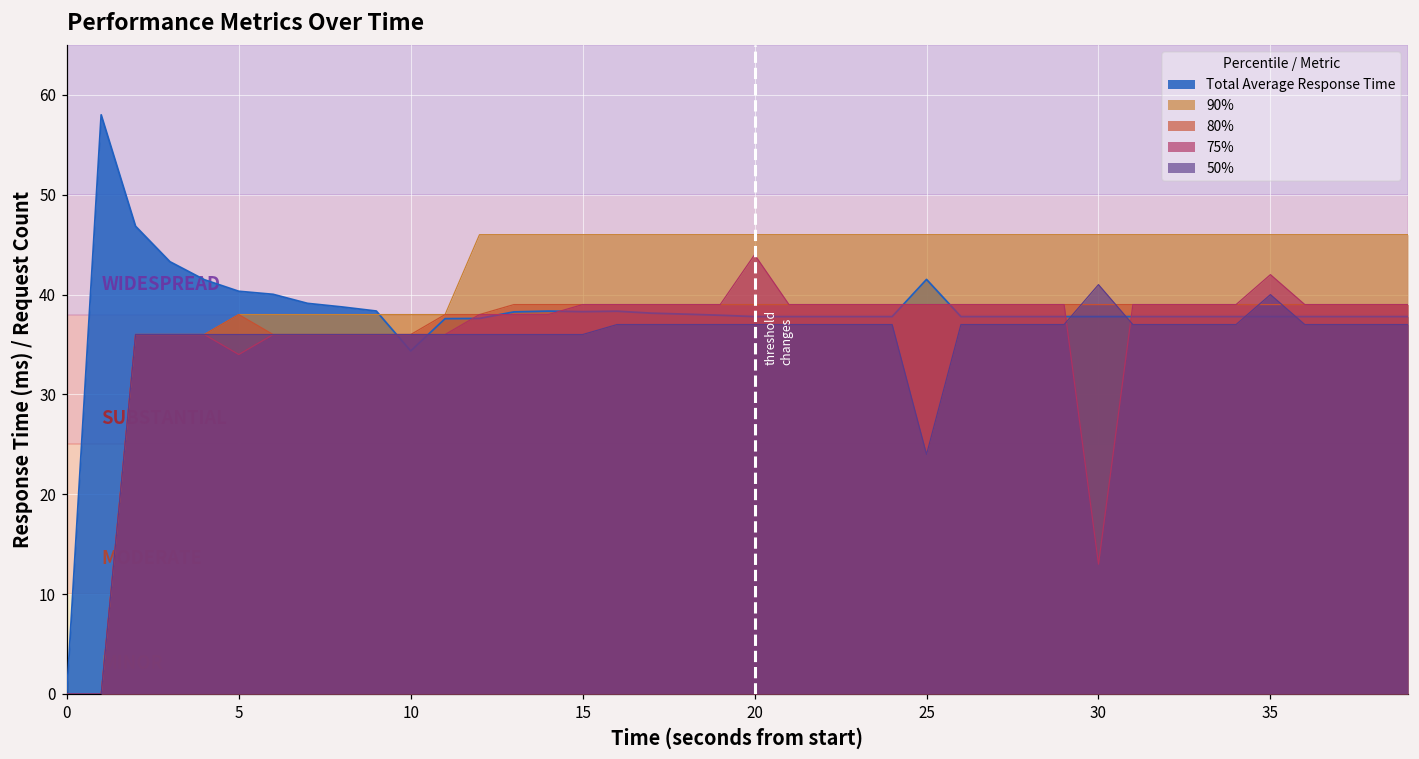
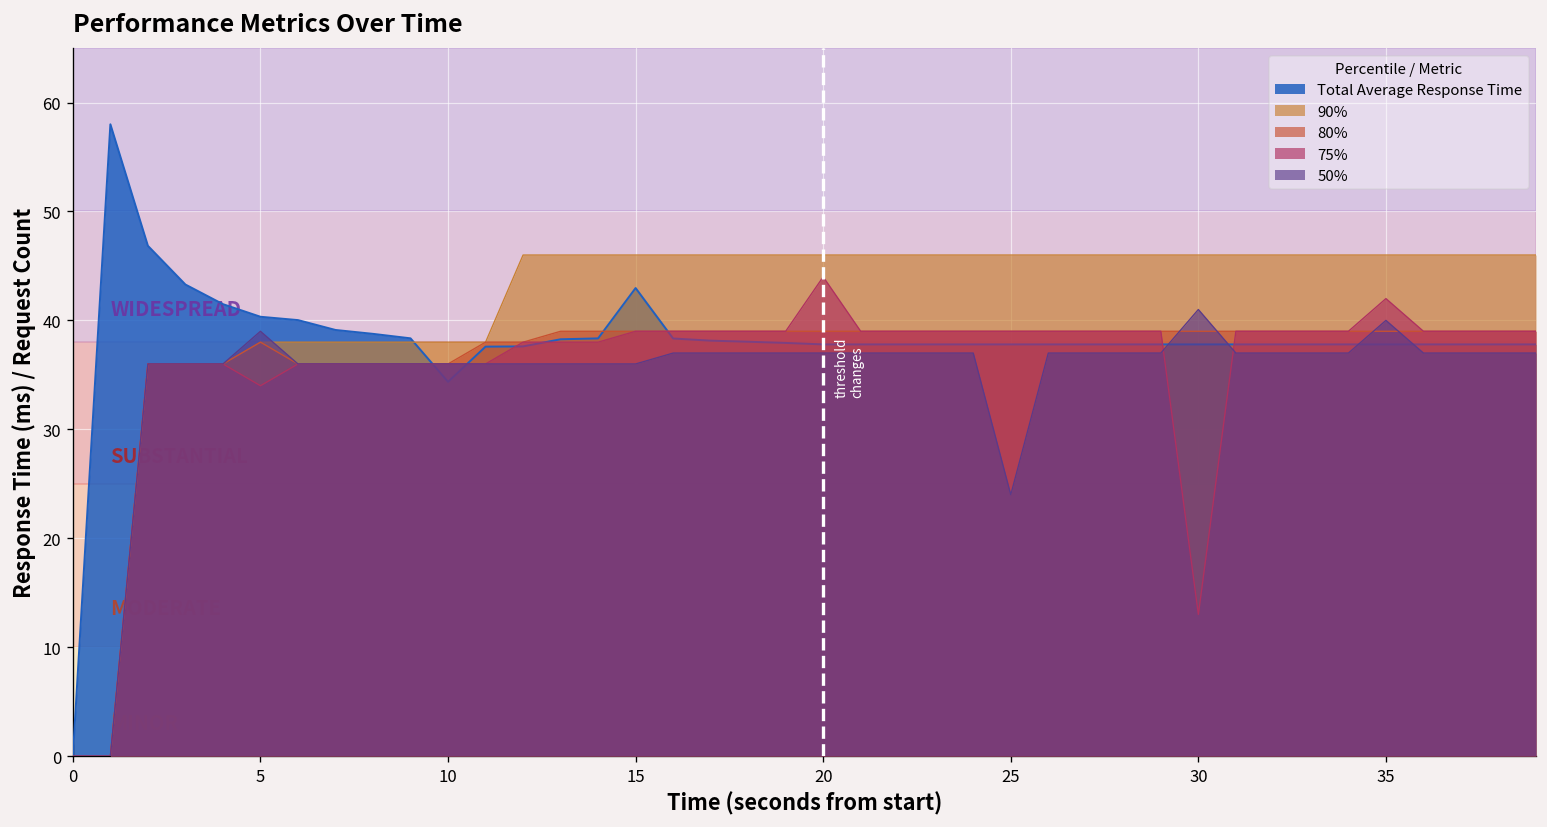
50%, 5: 36 -> 39
Total Average Response Time, 15: 38 -> 43
Total Average Response Time, 25: 42 -> 38
